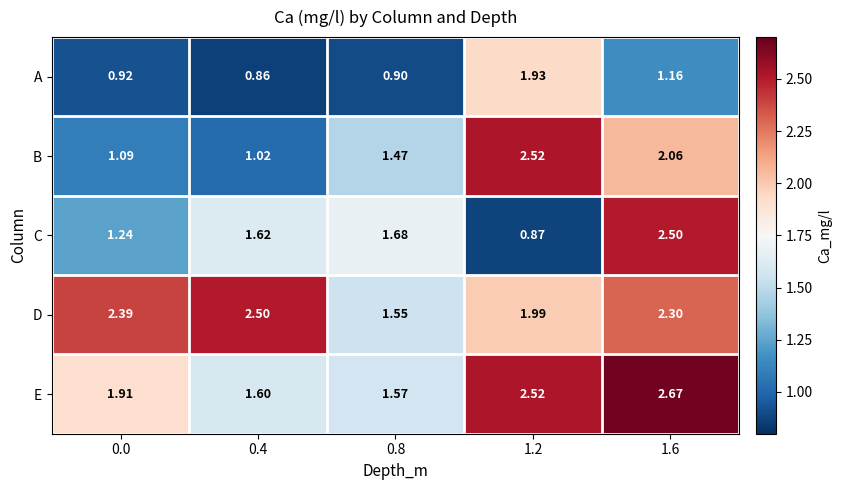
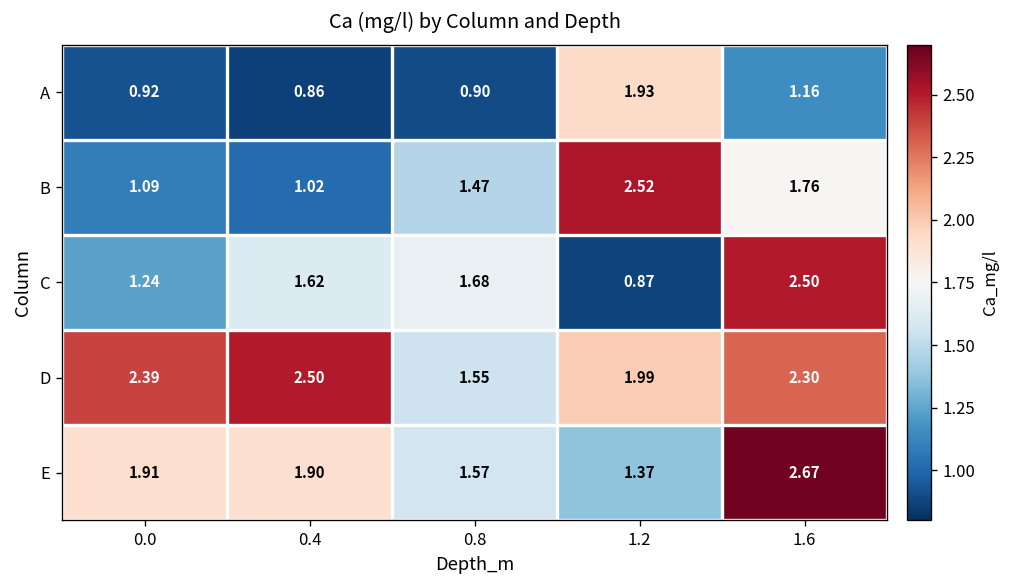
B, 1.6: 2.06 -> 1.76
E, 0.4: 1.60 -> 1.90
E, 1.2: 2.52 -> 1.37
